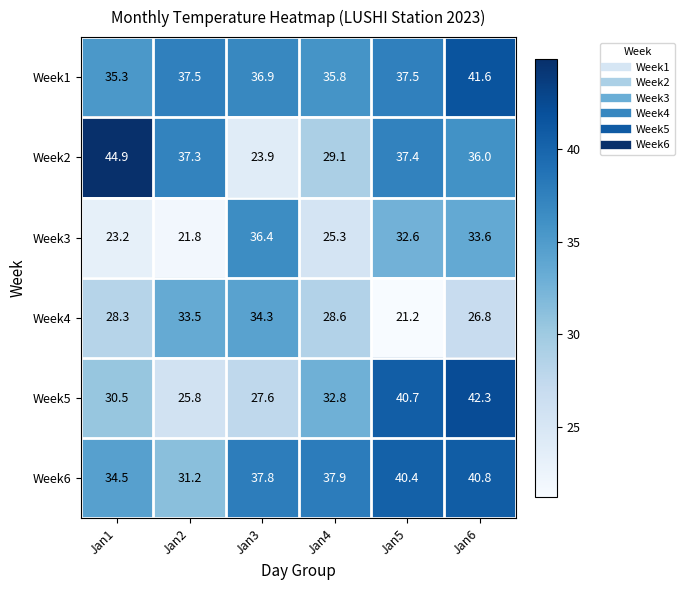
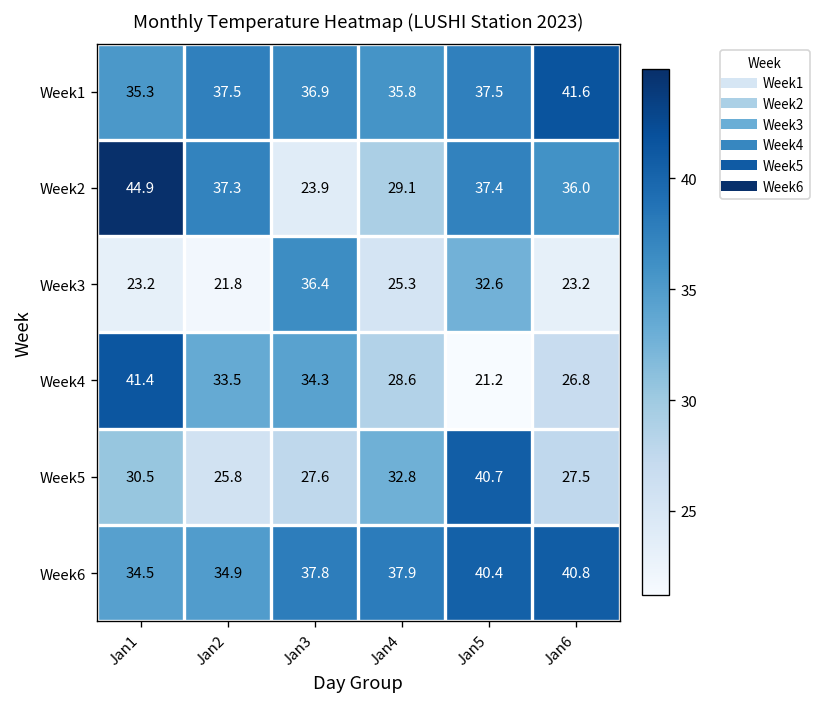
Week3, Jan6: 33.6 -> 23.2
Week4, Jan1: 28.3 -> 41.4
Week5, Jan6: 42.3 -> 27.5
Week6, Jan2: 31.2 -> 34.9
